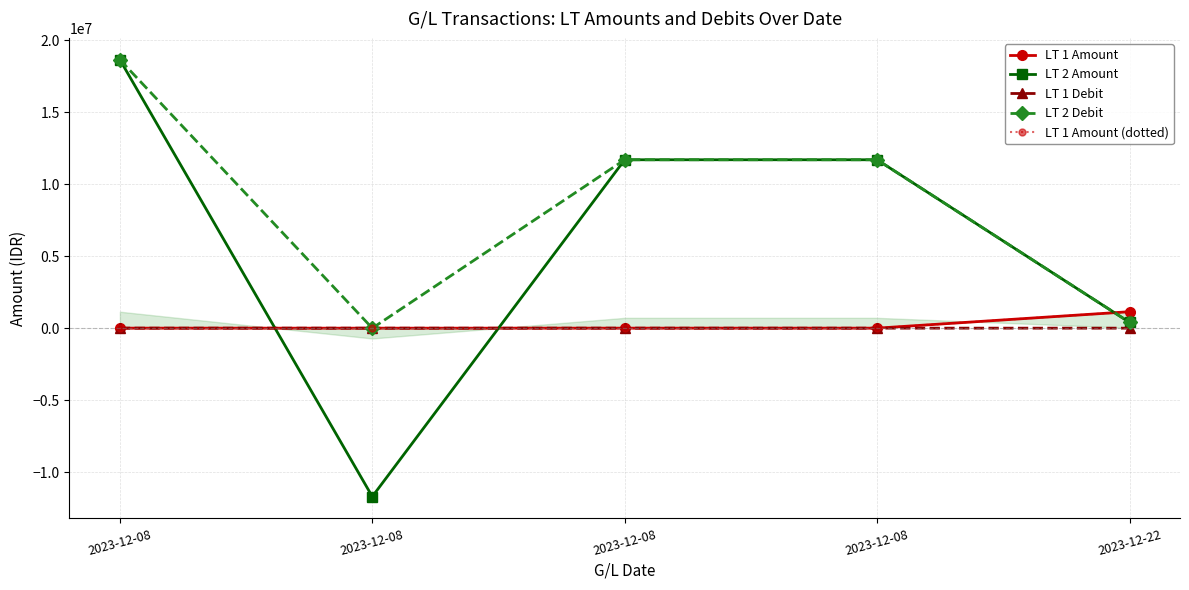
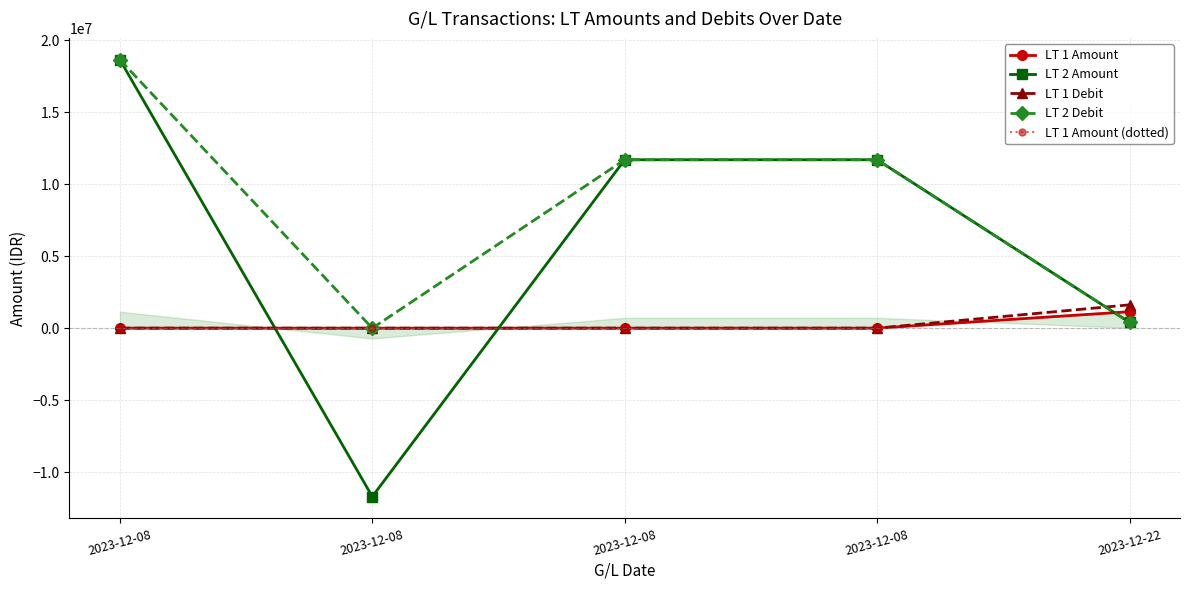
LT 1 Debit, 2023-12-22: 0 -> 1600000
